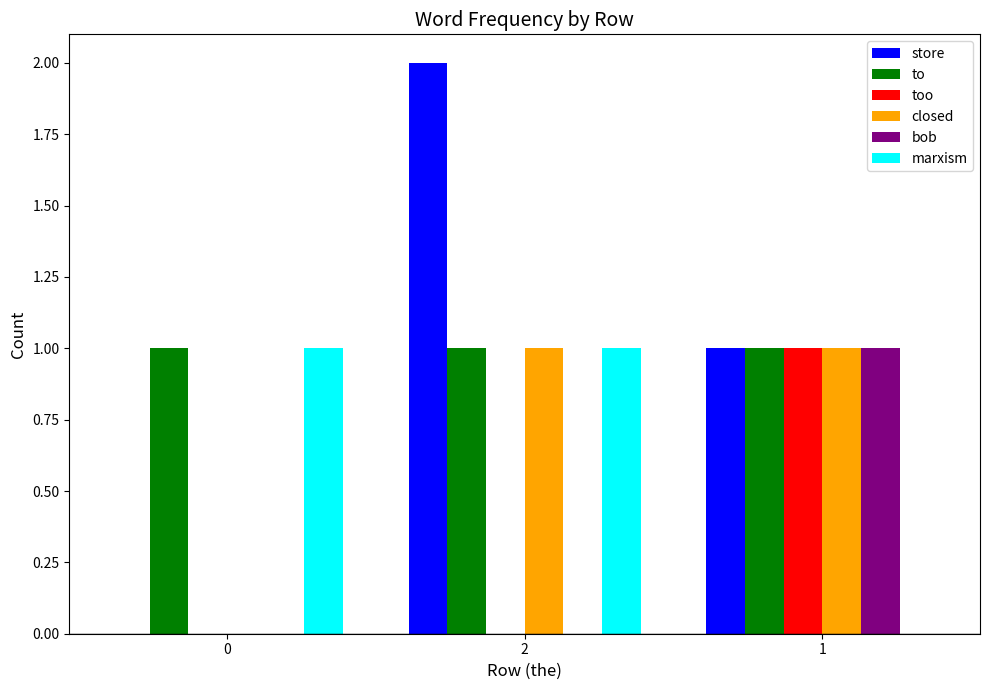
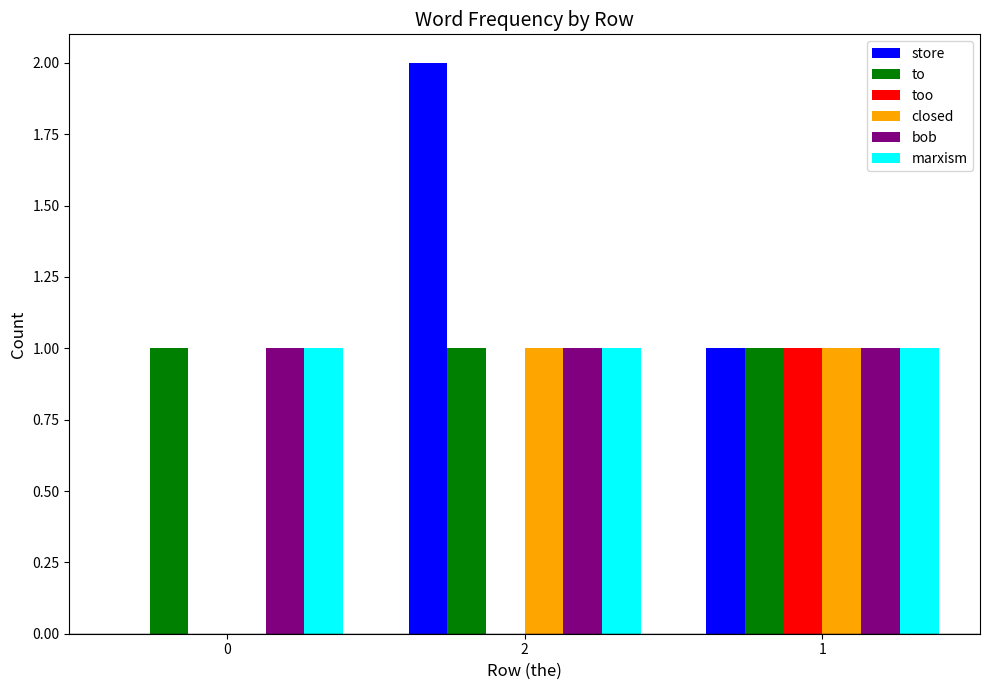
bob, 0: 0 -> 1
bob, 2: 0 -> 1
marxism, 1: 0 -> 1
